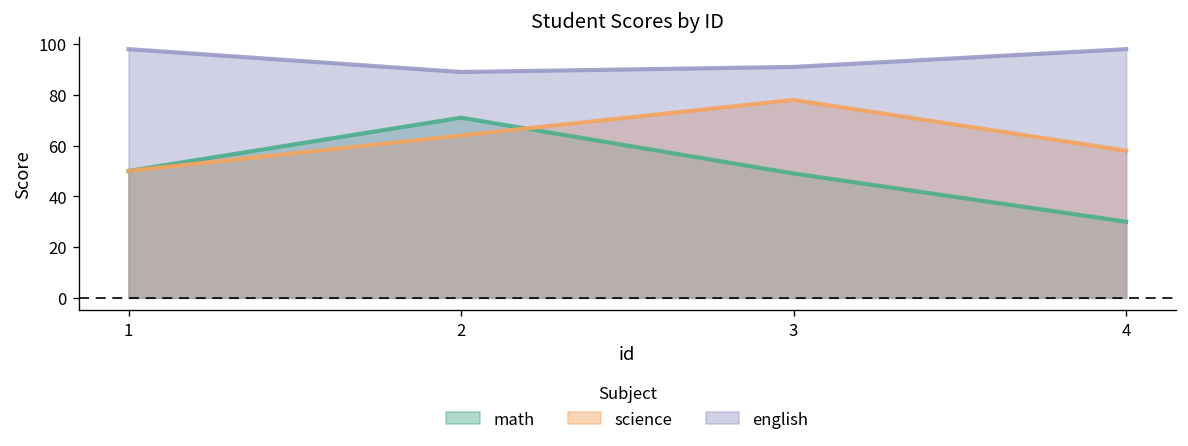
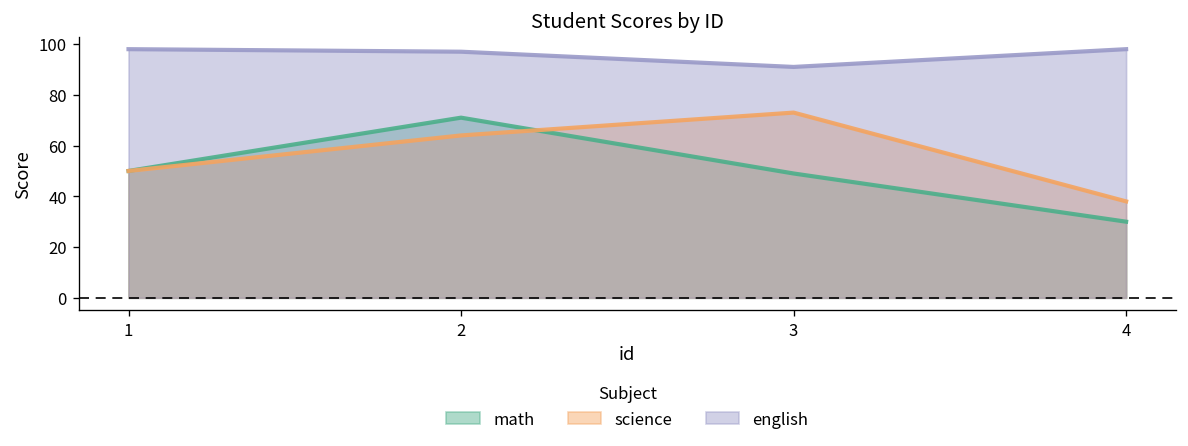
english, 2: 89 -> 97
science, 3: 78 -> 73
science, 4: 58 -> 38
